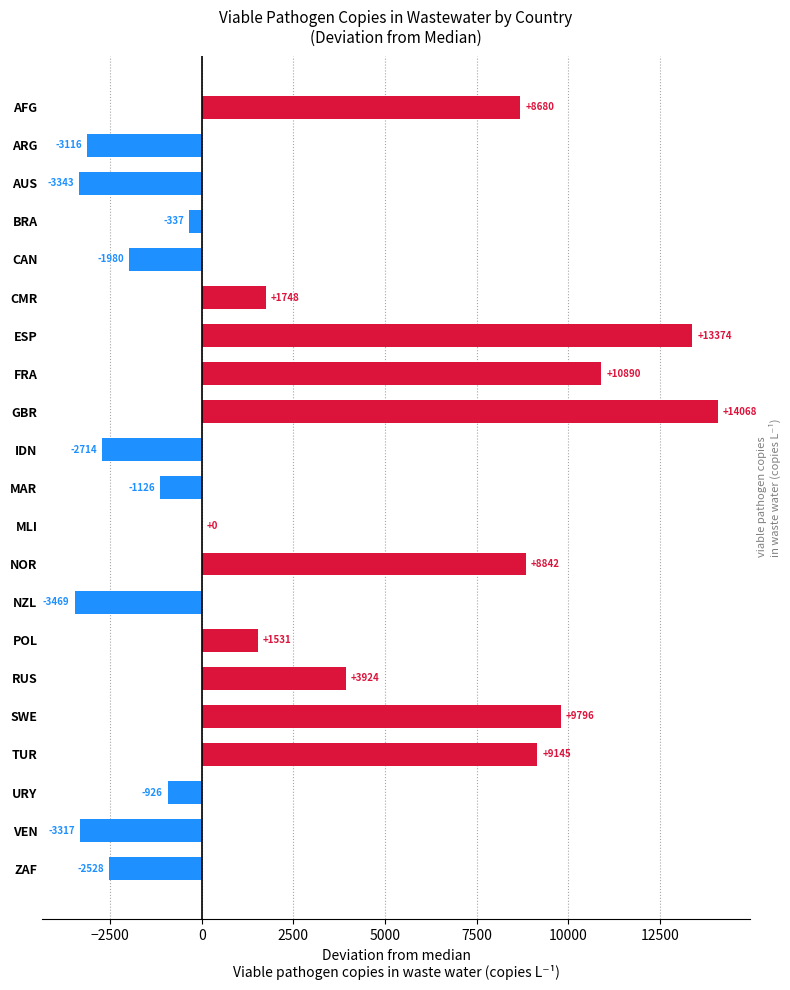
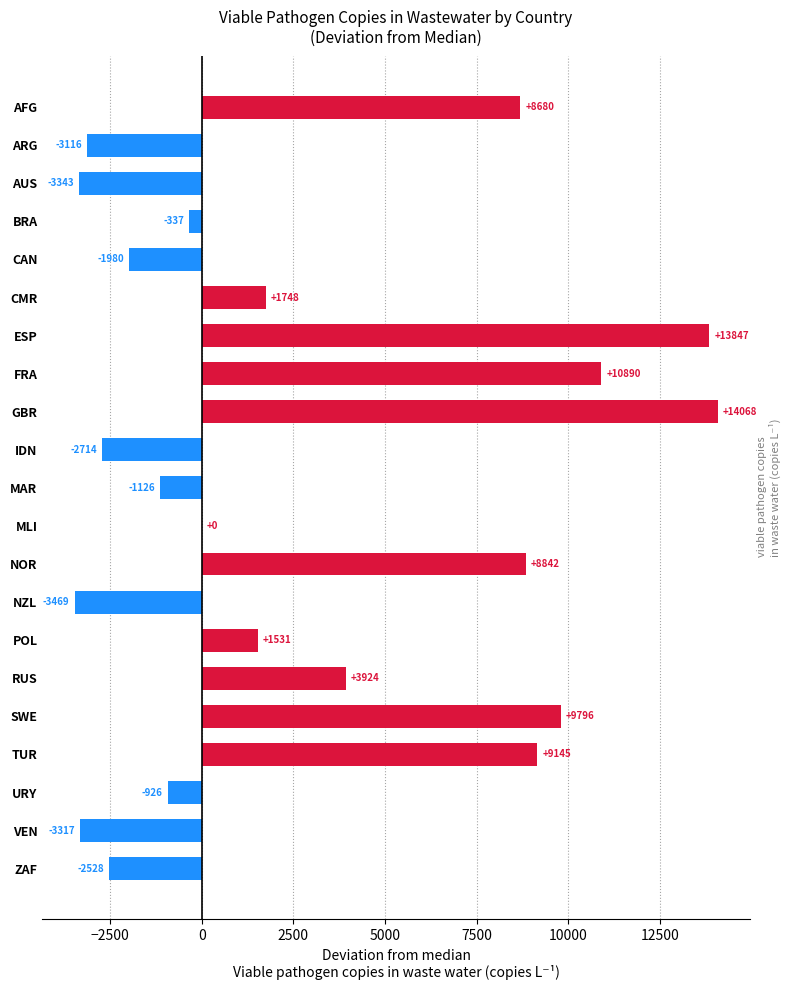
ESP: +13374 -> +13847
